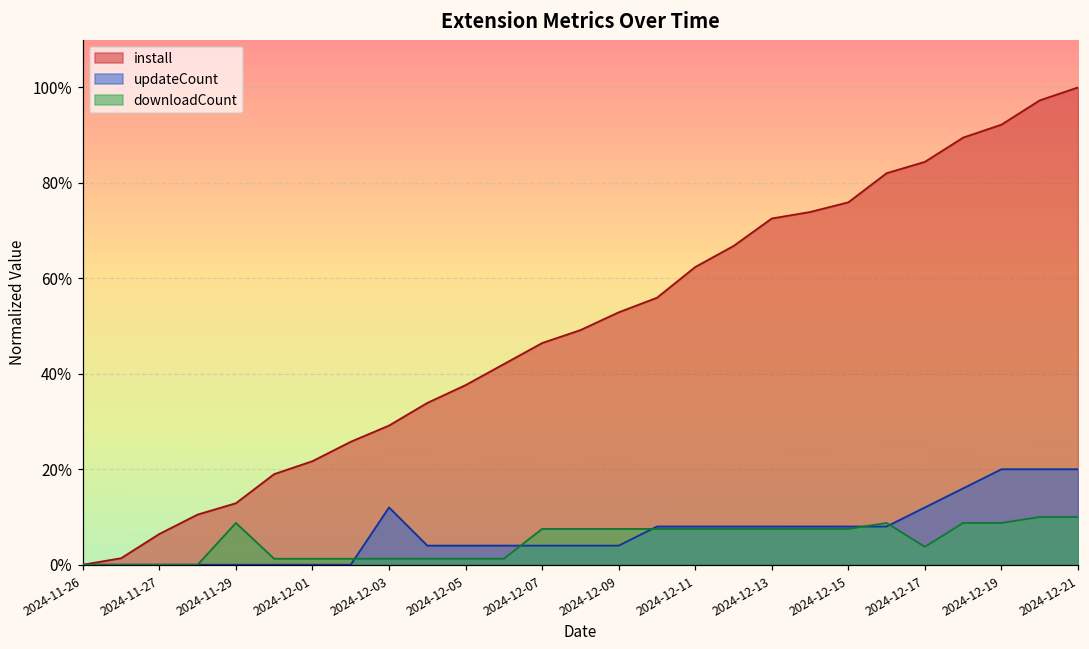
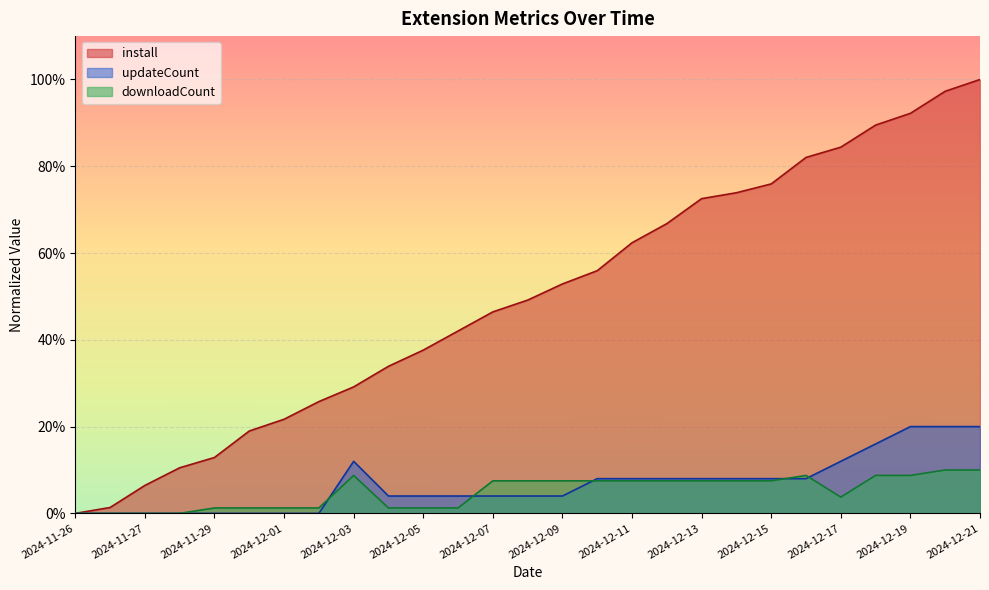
downloadCount, 2024-11-29: 9% -> 1%
downloadCount, 2024-12-03: 1% -> 9%
